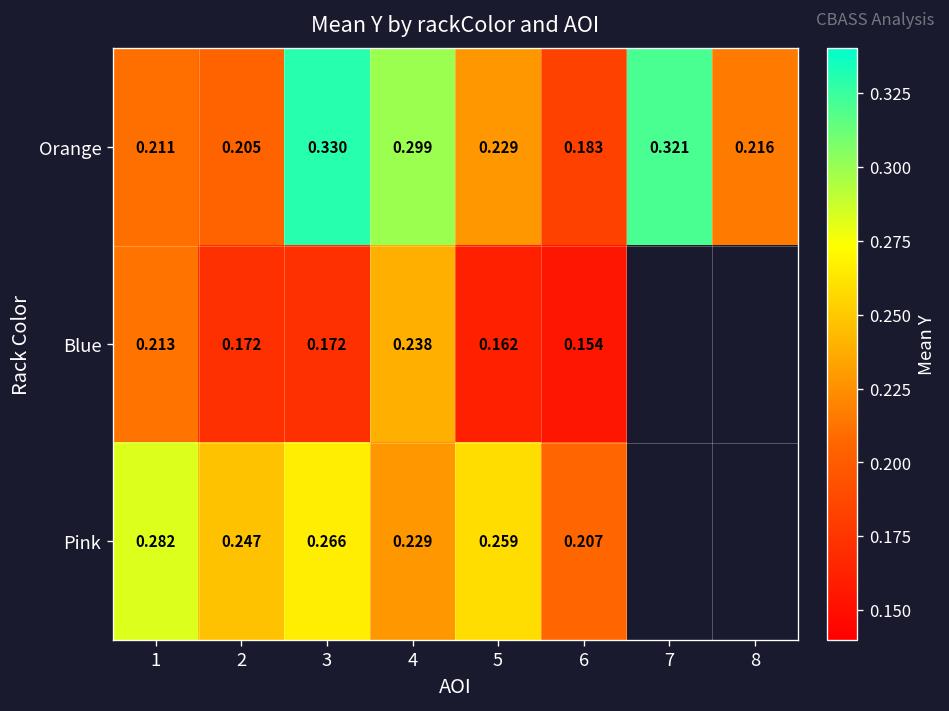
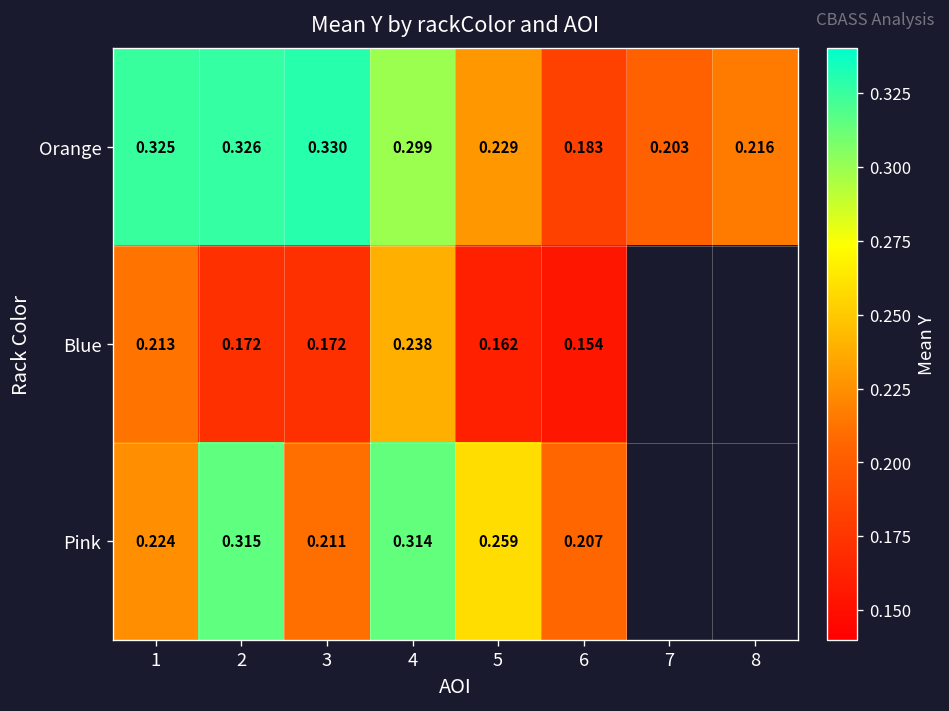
Orange, 1: 0.211 -> 0.325
Orange, 2: 0.205 -> 0.326
Orange, 7: 0.321 -> 0.203
Pink, 1: 0.282 -> 0.224
Pink, 2: 0.247 -> 0.315
Pink, 3: 0.266 -> 0.211
Pink, 4: 0.229 -> 0.314
